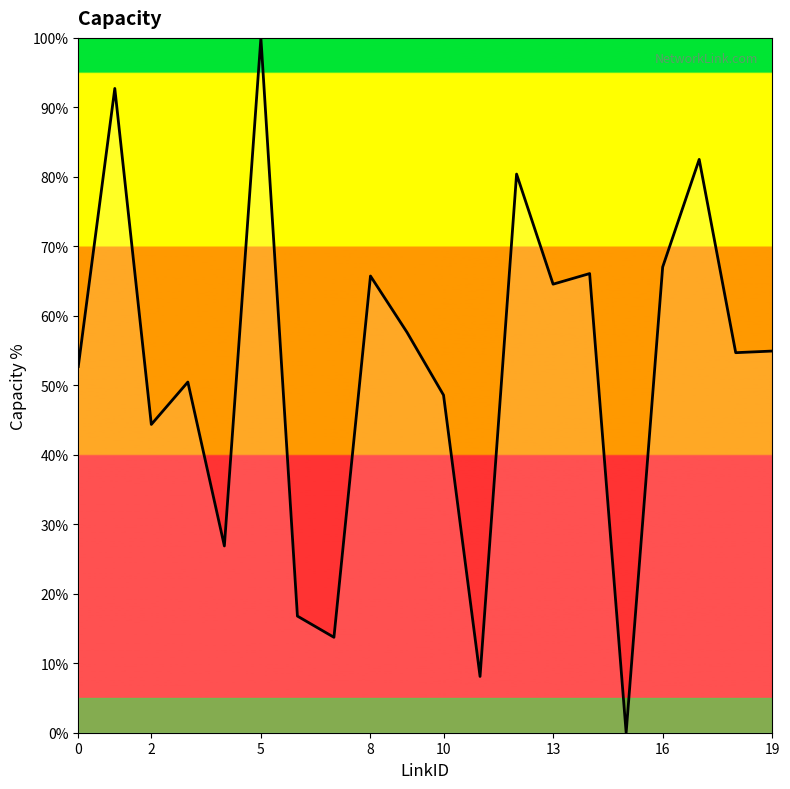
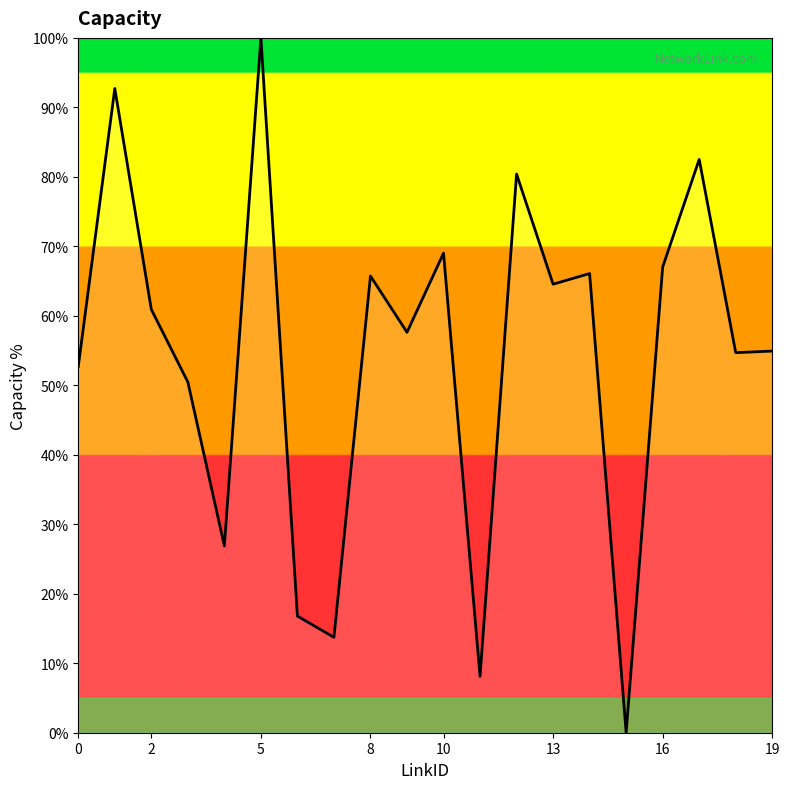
2: 44% -> 61%
10: 49% -> 69%
